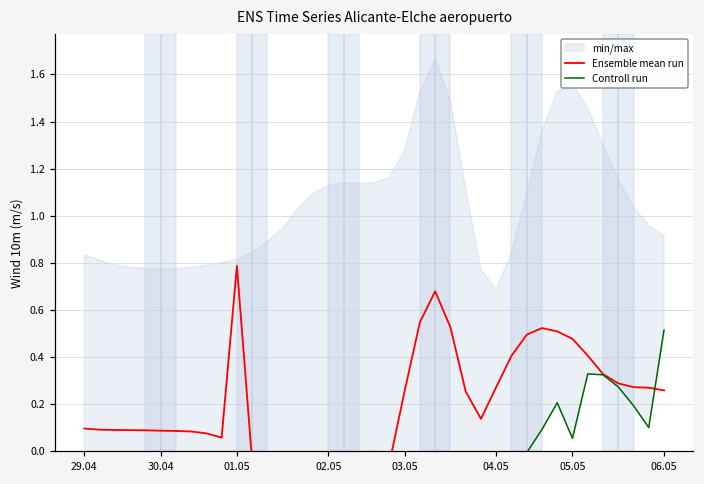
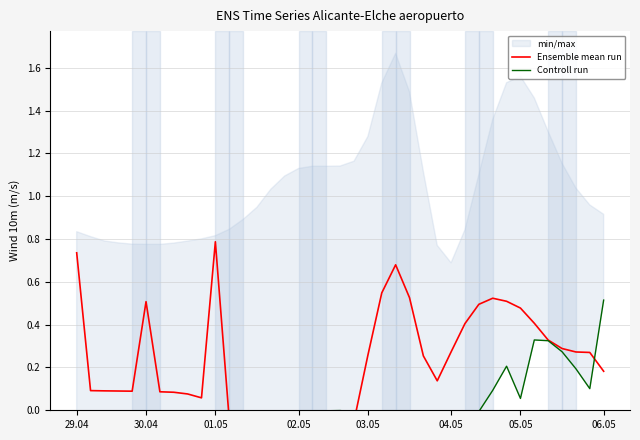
Ensemble mean run, 29.04: 0.10 -> 0.74
Ensemble mean run, 30.04: 0.09 -> 0.51
Ensemble mean run, 06.05: 0.26 -> 0.18
